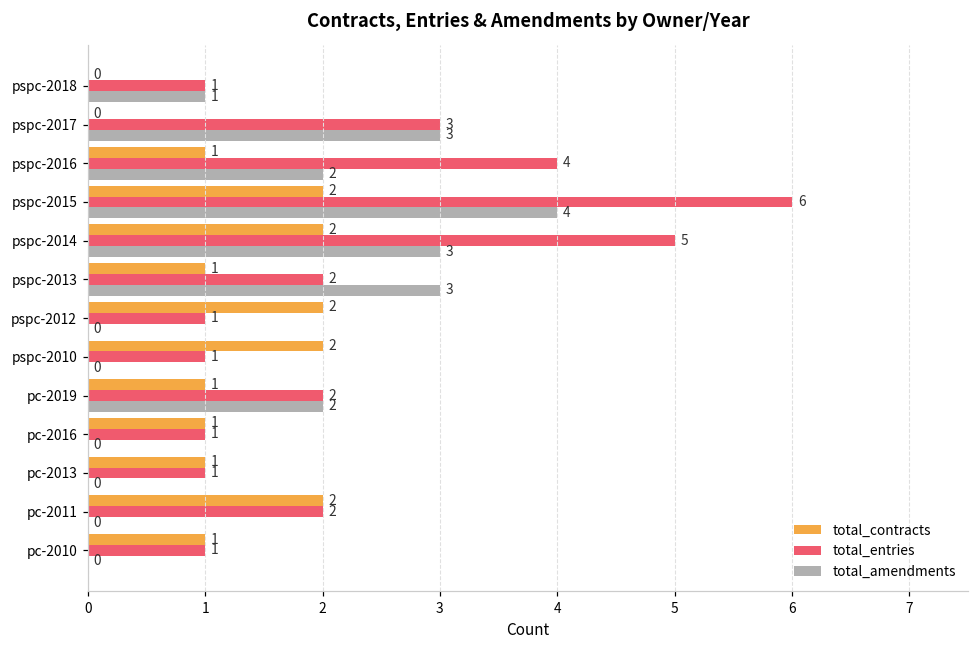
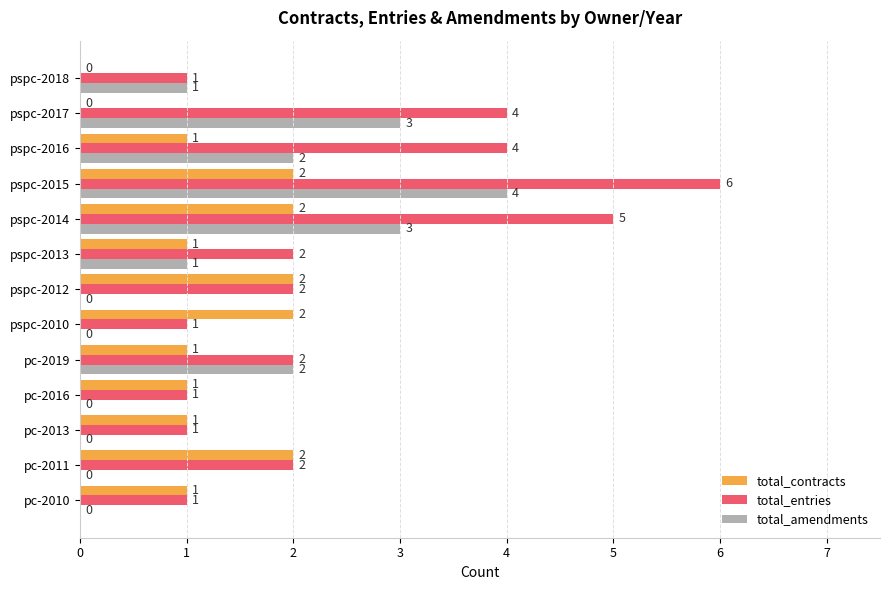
total_entries, pspc-2017: 3 -> 4
total_amendments, pspc-2013: 3 -> 1
total_entries, pspc-2012: 1 -> 2
